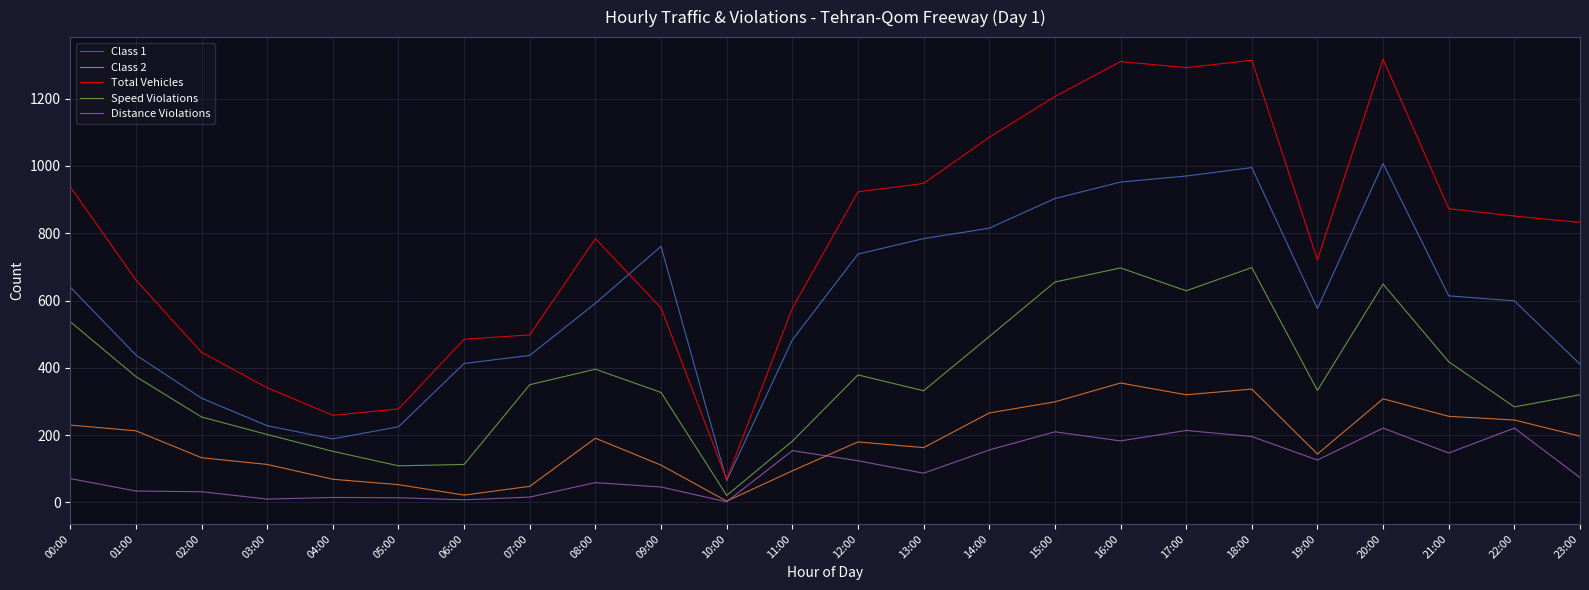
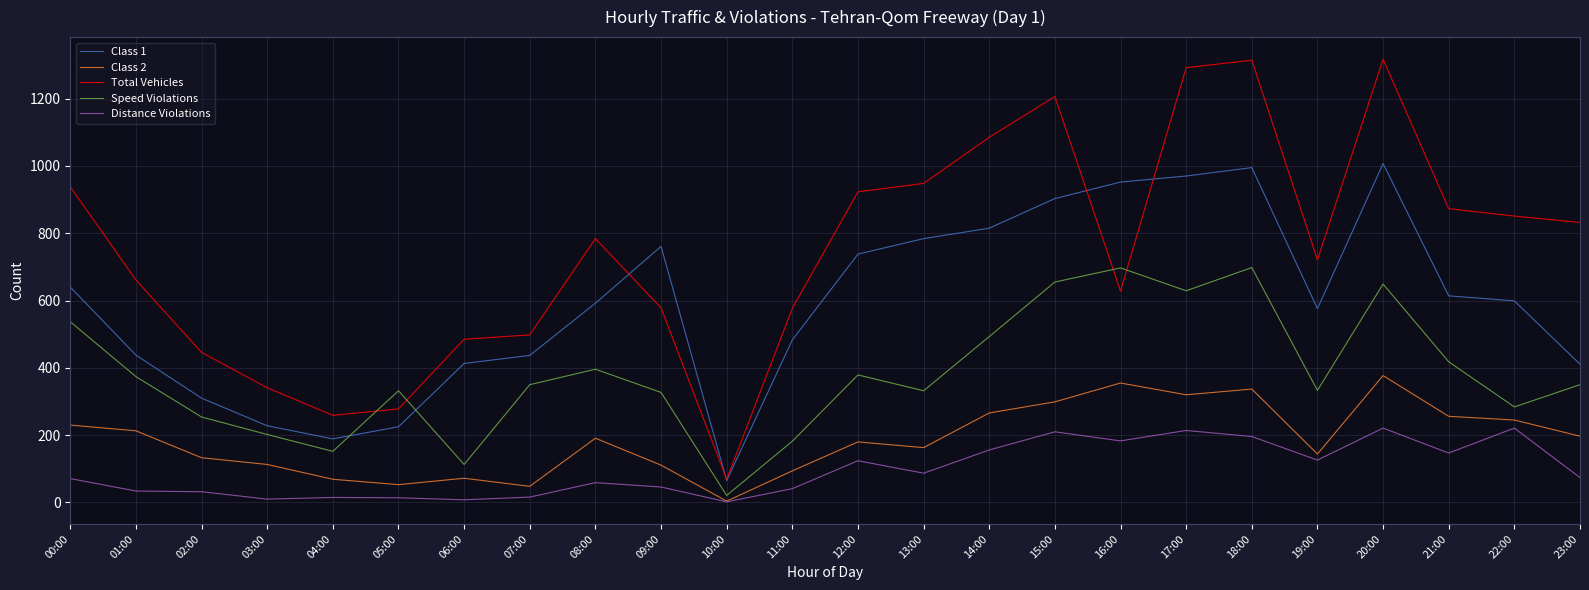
Speed Violations, 05:00: 110 -> 330
Class 2, 06:00: 20 -> 70
Distance Violations, 11:00: 150 -> 40
Total Vehicles, 16:00: 1310 -> 630
Class 2, 20:00: 310 -> 380
Speed Violations, 23:00: 320 -> 350
